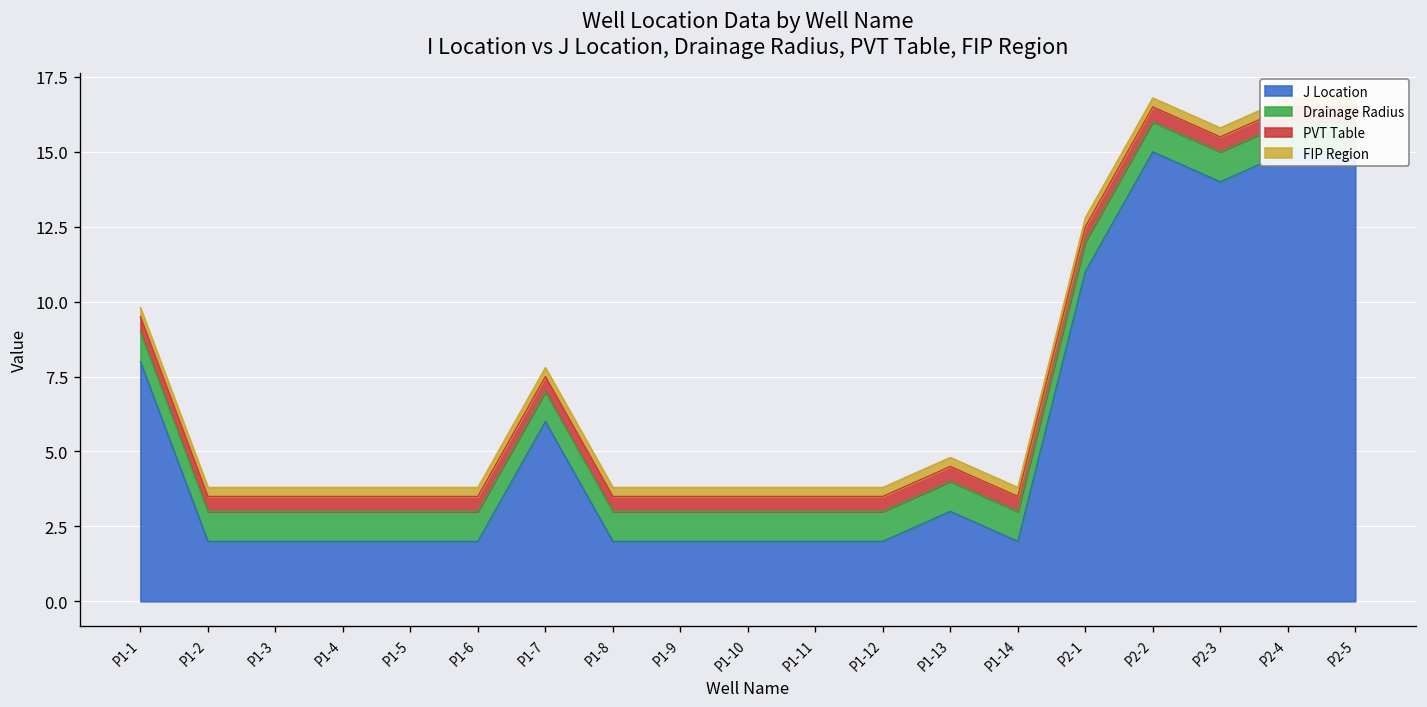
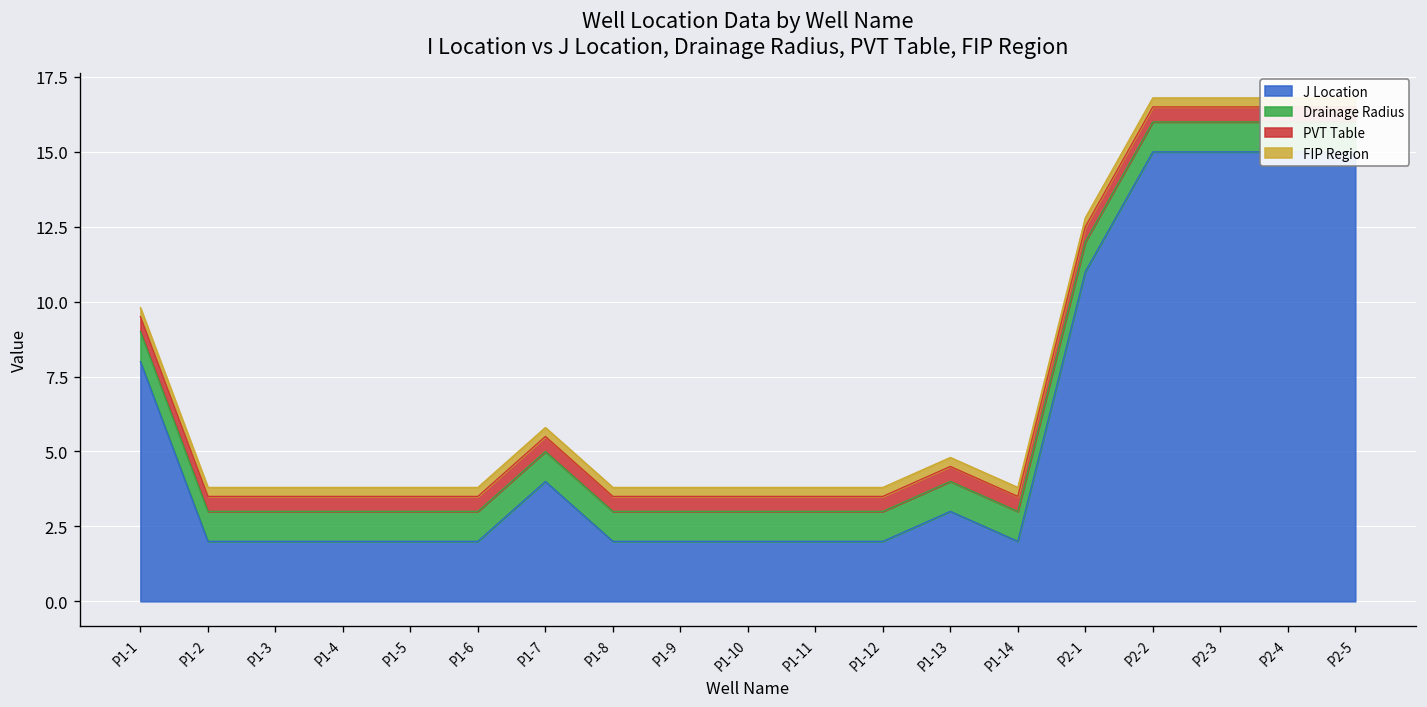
J Location, P1-7: 6 -> 4
J Location, P2-3: 14 -> 15
